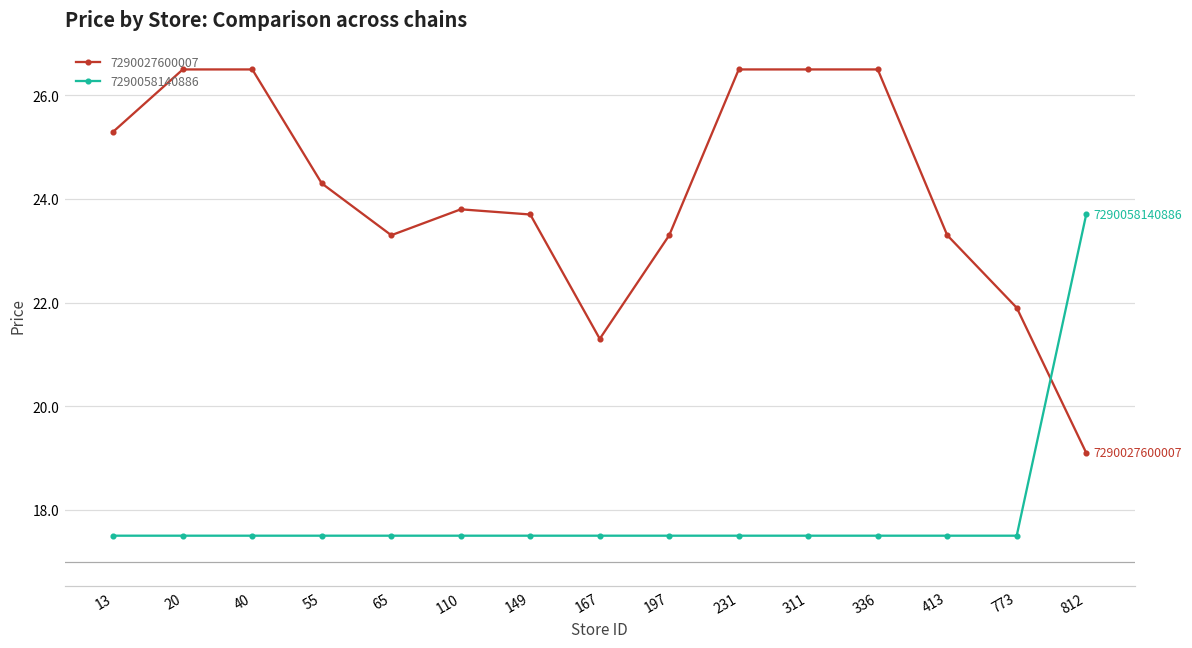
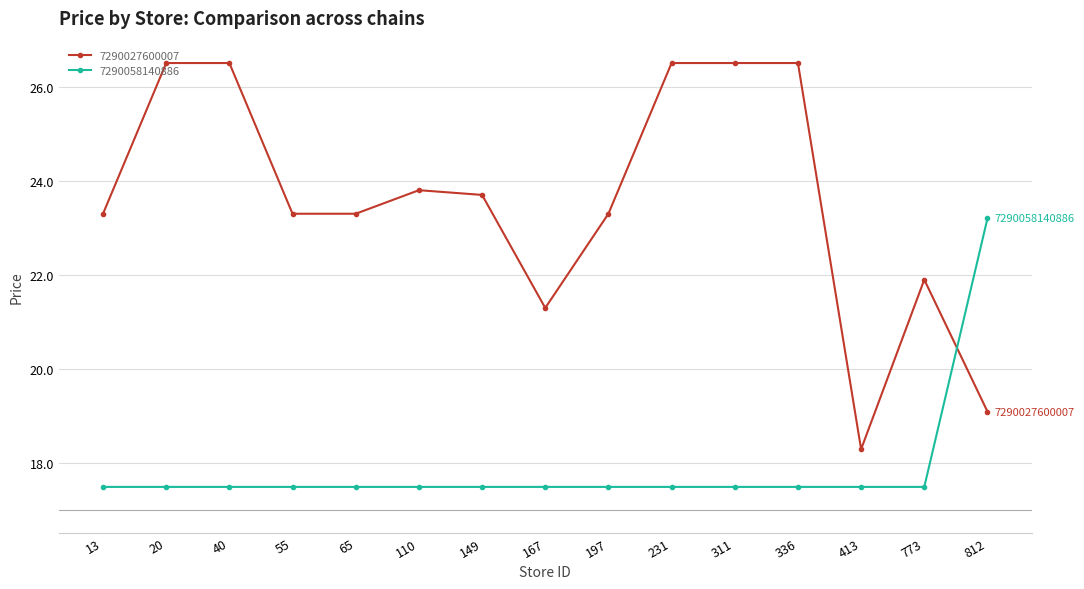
7290027600007, 13: 25.3 -> 23.3
7290027600007, 55: 24.3 -> 23.3
7290027600007, 413: 23.3 -> 18.3
7290058140886, 812: 23.7 -> 23.2
